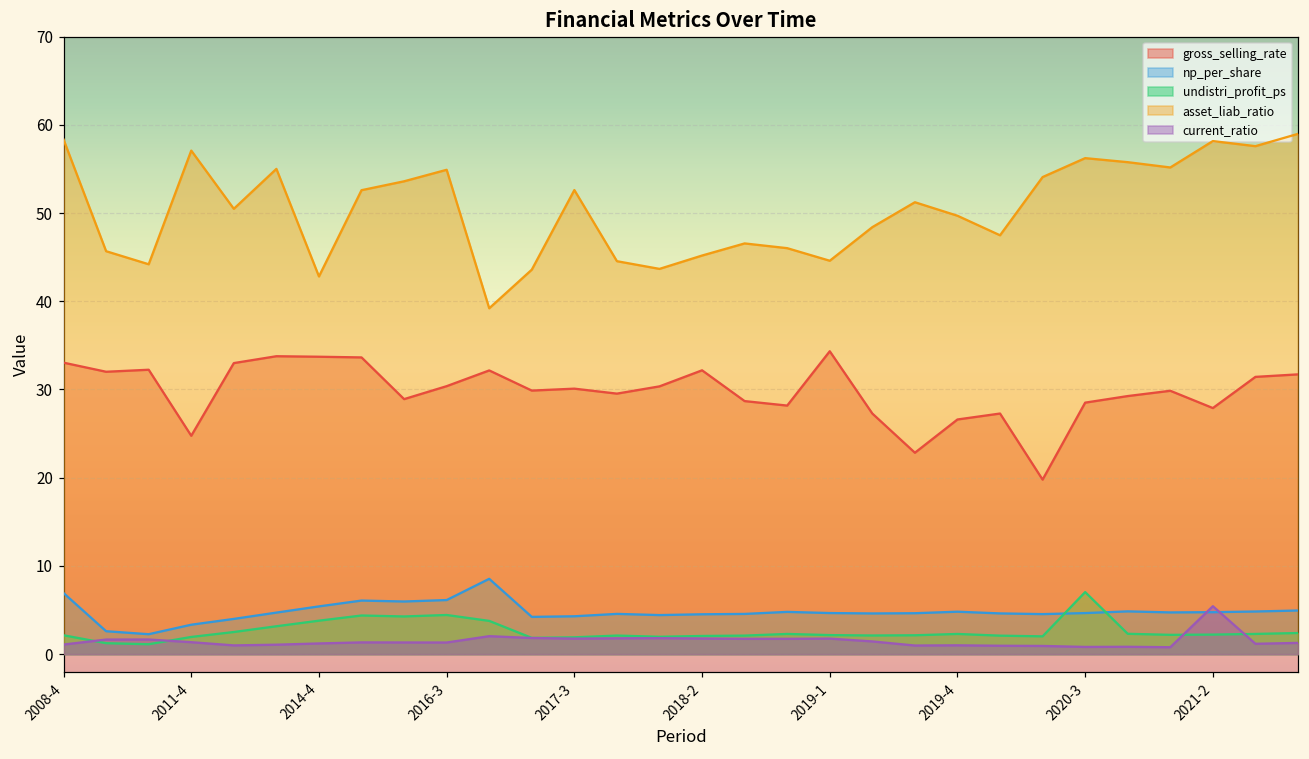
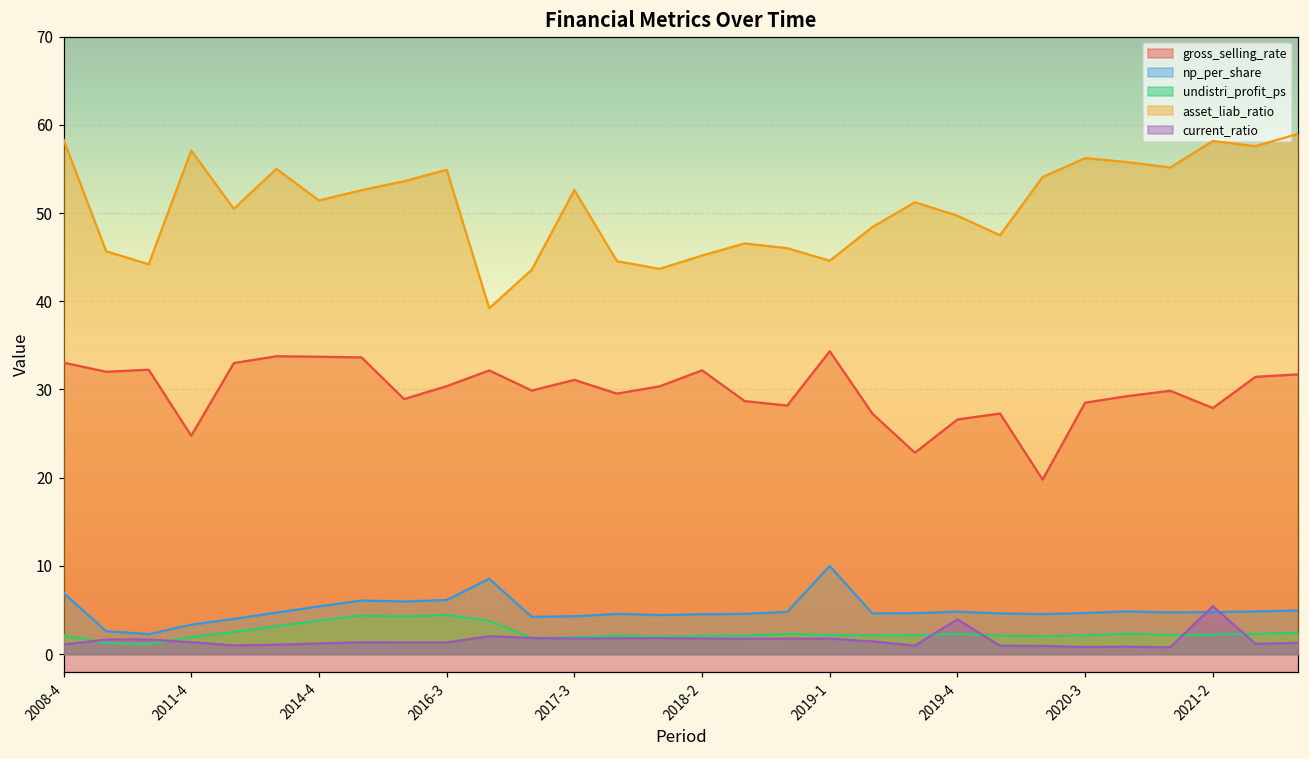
asset_liab_ratio, 2014-4: 43 -> 51
gross_selling_rate, 2017-3: 30 -> 31
np_per_share, 2019-1: 5 -> 10
current_ratio, 2019-4: 1 -> 4
undistri_profit_ps, 2020-3: 7 -> 2
